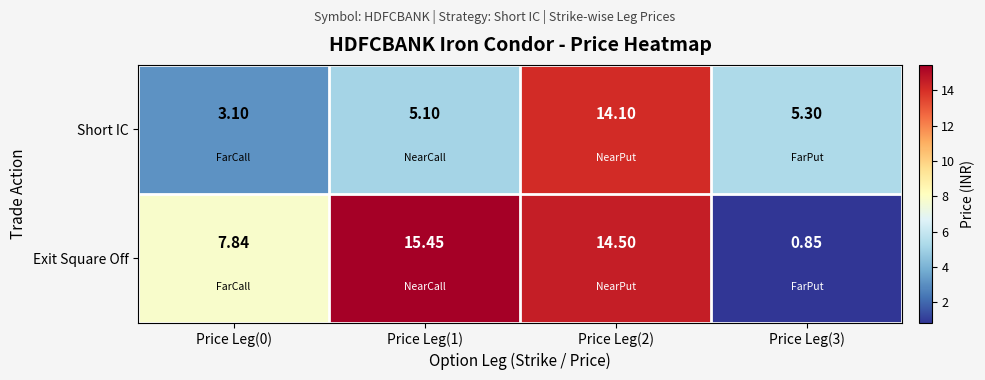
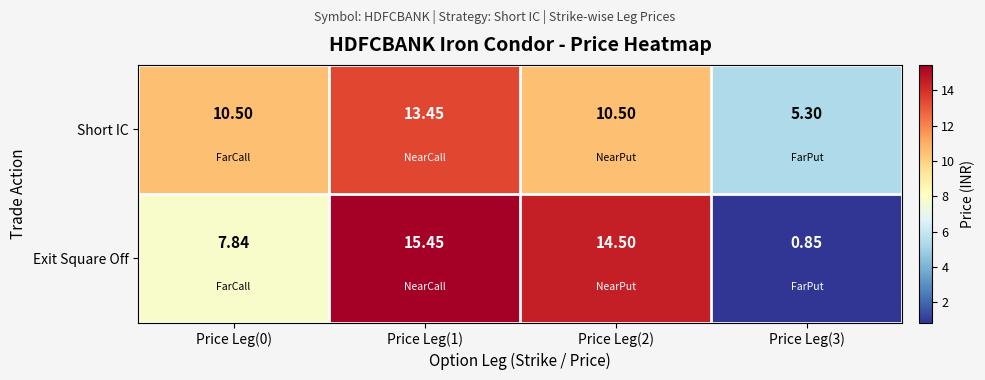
Short IC, Price Leg(0): 3.10 -> 10.50
Short IC, Price Leg(1): 5.10 -> 13.45
Short IC, Price Leg(2): 14.10 -> 10.50
